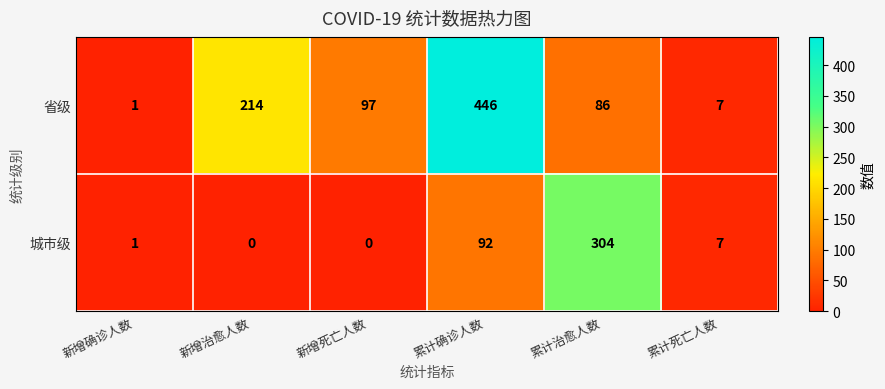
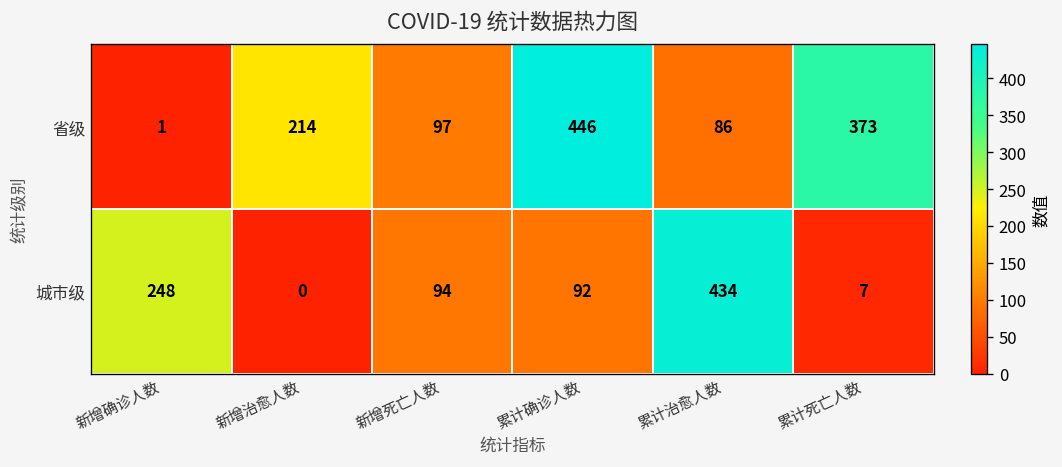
省级, 累计死亡人数: 7 -> 373
城市级, 新增确诊人数: 1 -> 248
城市级, 新增死亡人数: 0 -> 94
城市级, 累计治愈人数: 304 -> 434
